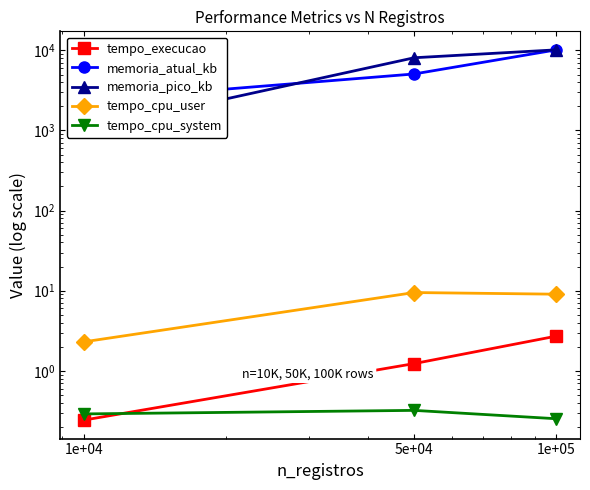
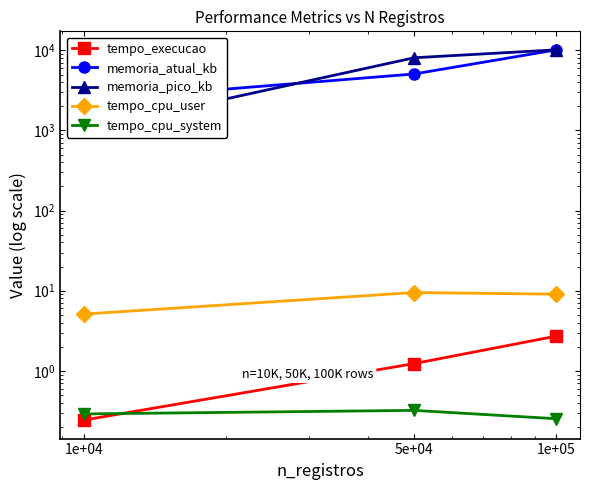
tempo_cpu_user, 1e+04: 2.3 -> 5
